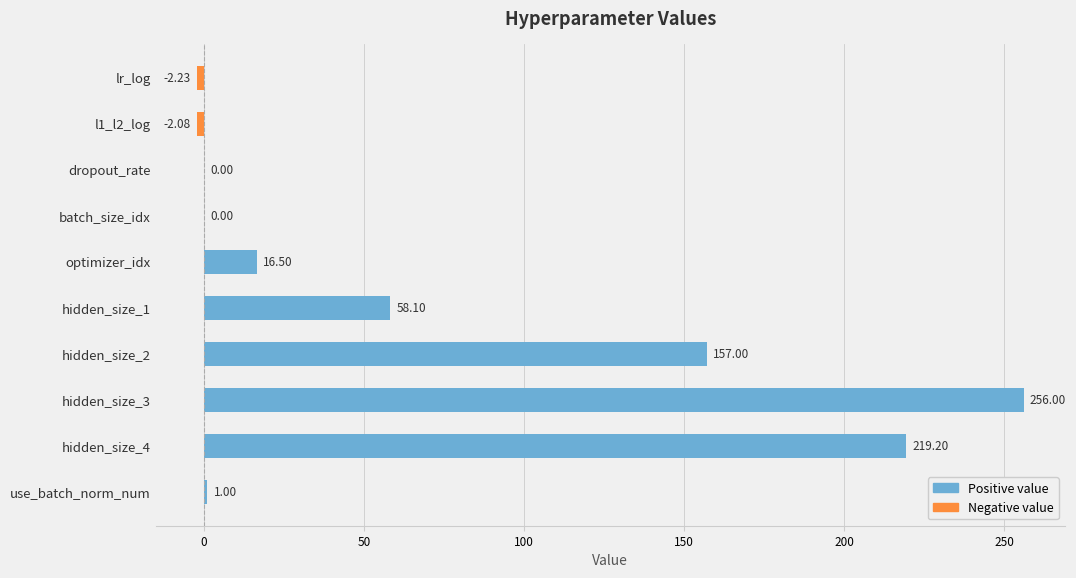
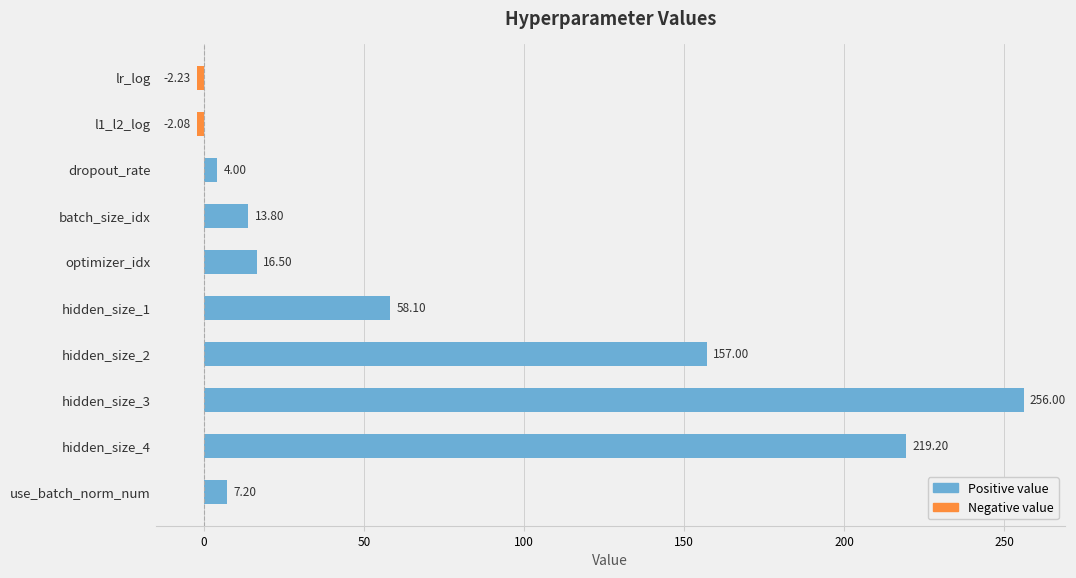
dropout_rate: 0.00 -> 4.00
batch_size_idx: 0.00 -> 13.80
use_batch_norm_num: 1.00 -> 7.20
